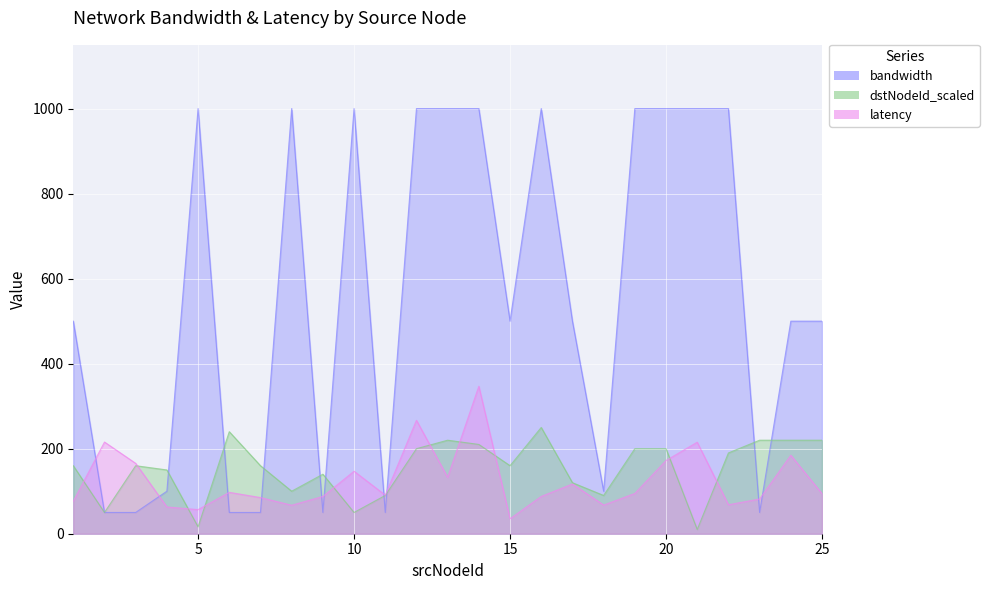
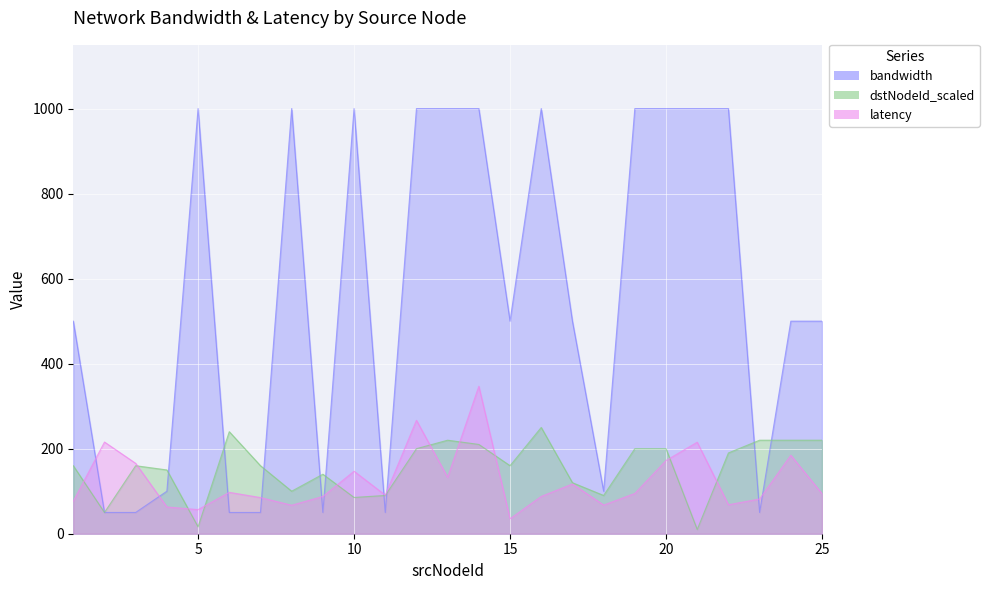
dstNodeId_scaled, 10: 50 -> 90
